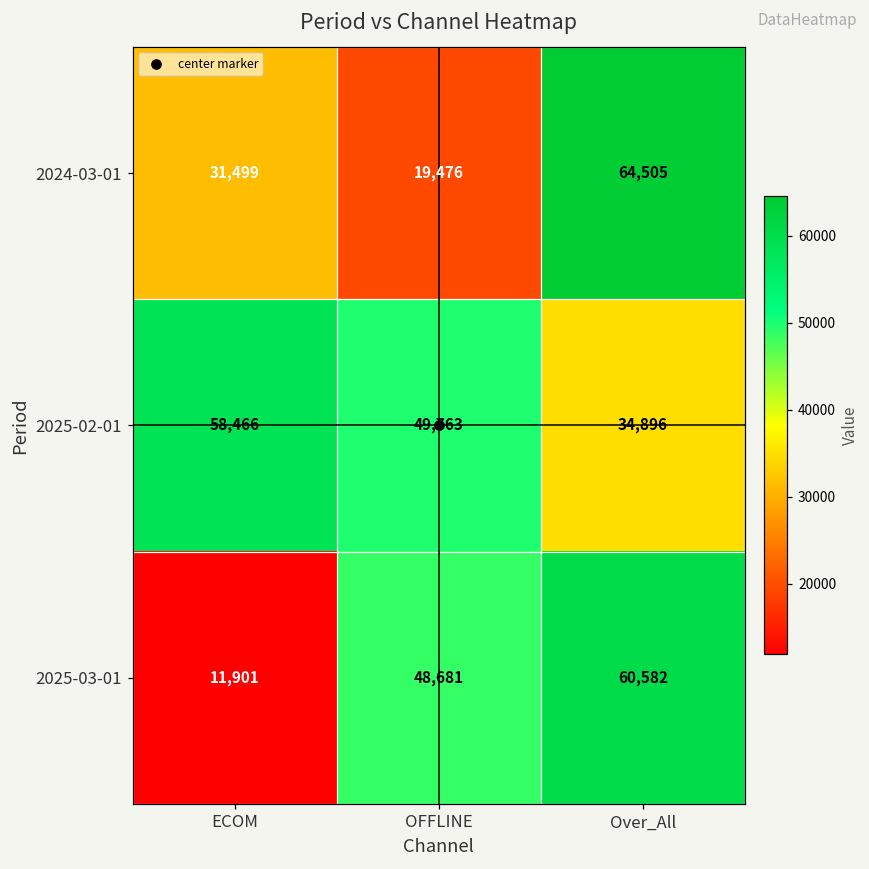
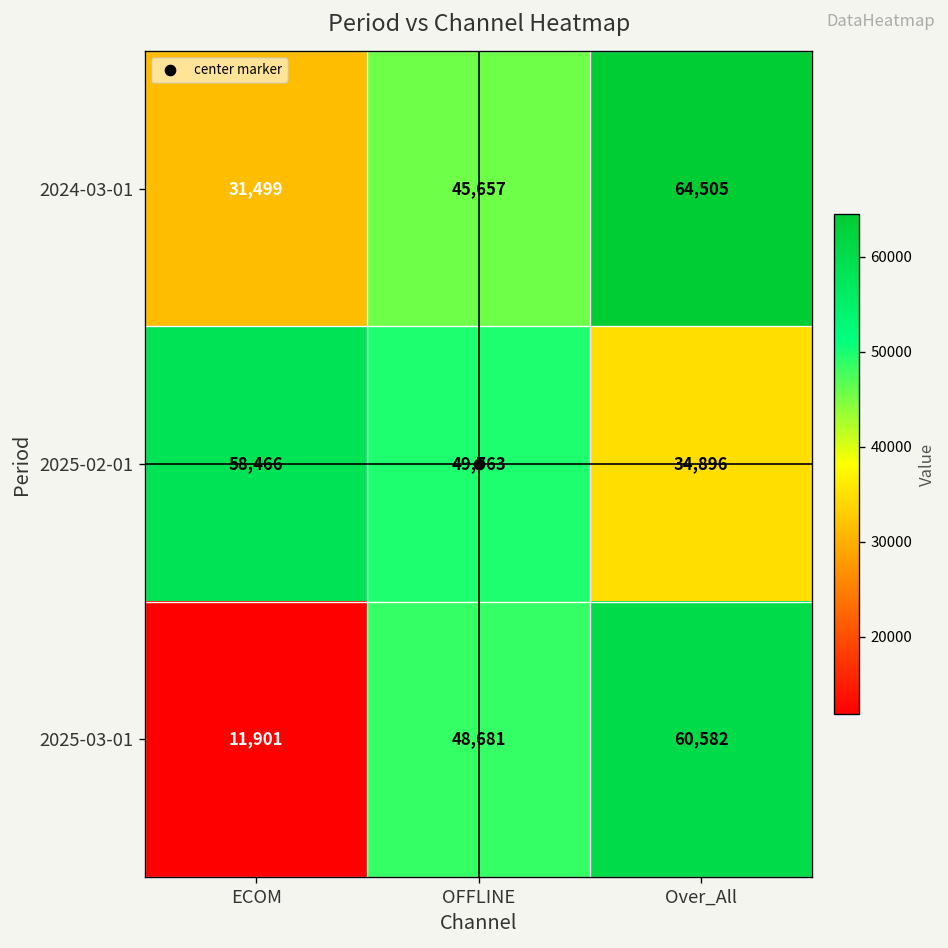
2024-03-01, OFFLINE: 19,476 -> 45,657
